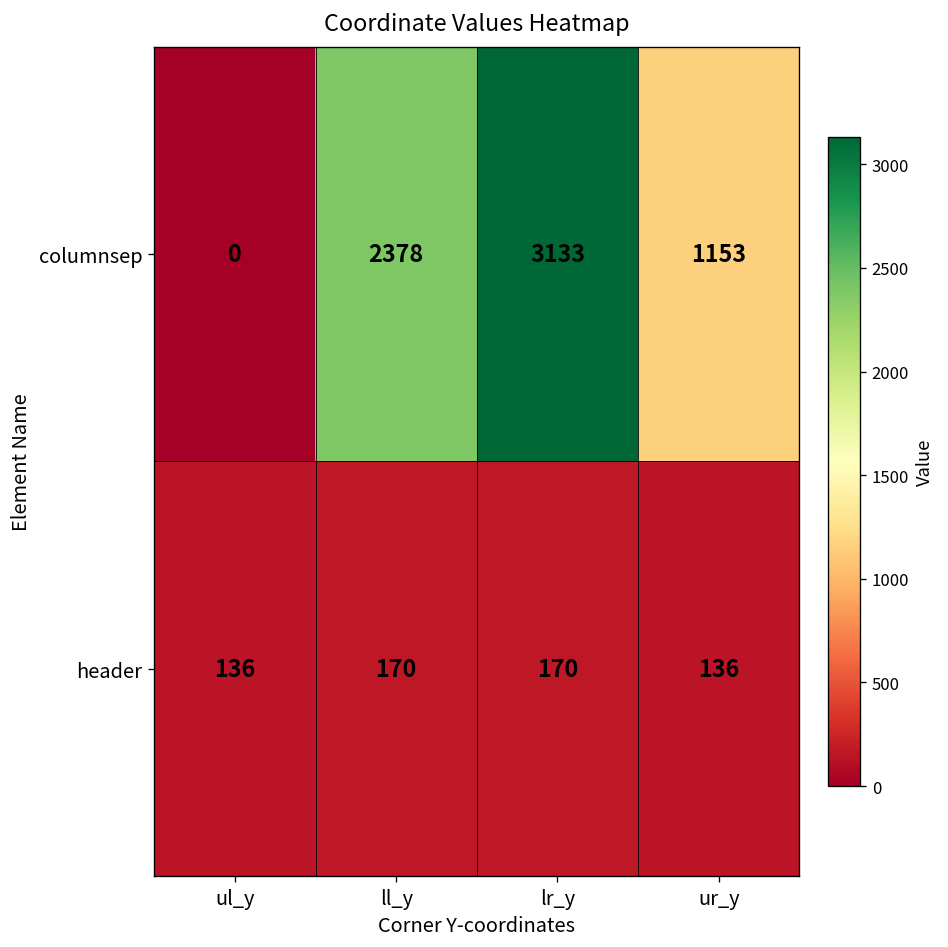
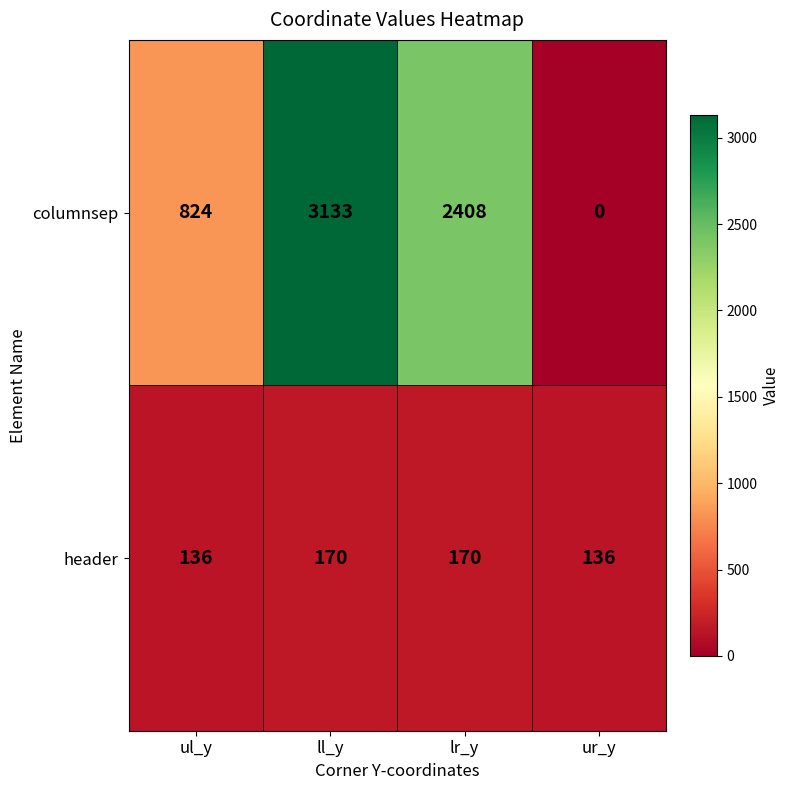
columnsep, ul_y: 0 -> 824
columnsep, ll_y: 2378 -> 3133
columnsep, lr_y: 3133 -> 2408
columnsep, ur_y: 1153 -> 0
